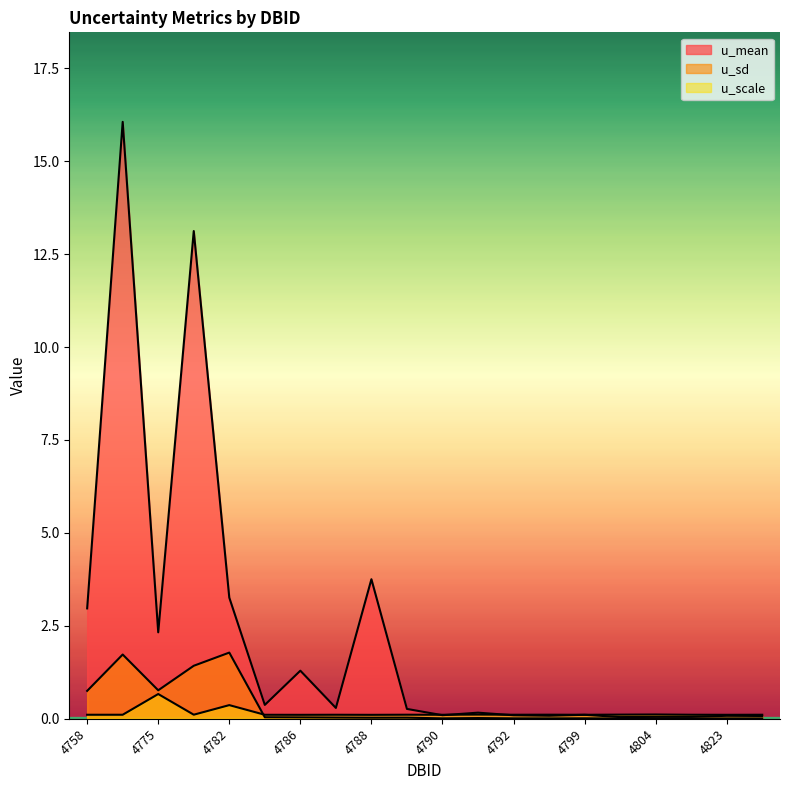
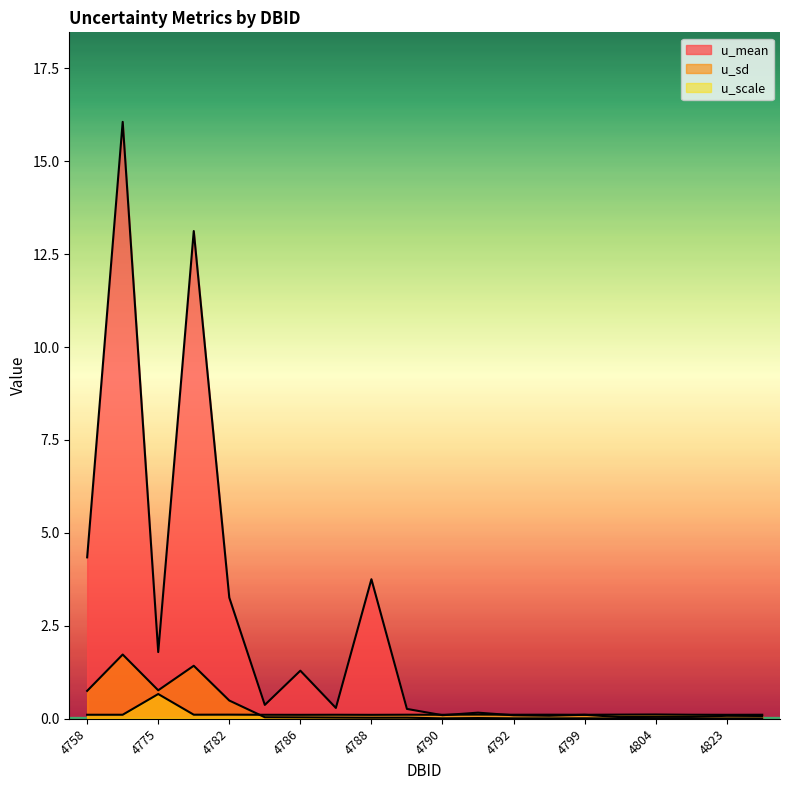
u_mean, 4758: 3.0 -> 4.3
u_mean, 4775: 2.3 -> 1.8
u_sd, 4782: 1.8 -> 0.5
u_scale, 4782: 0.4 -> 0.1
